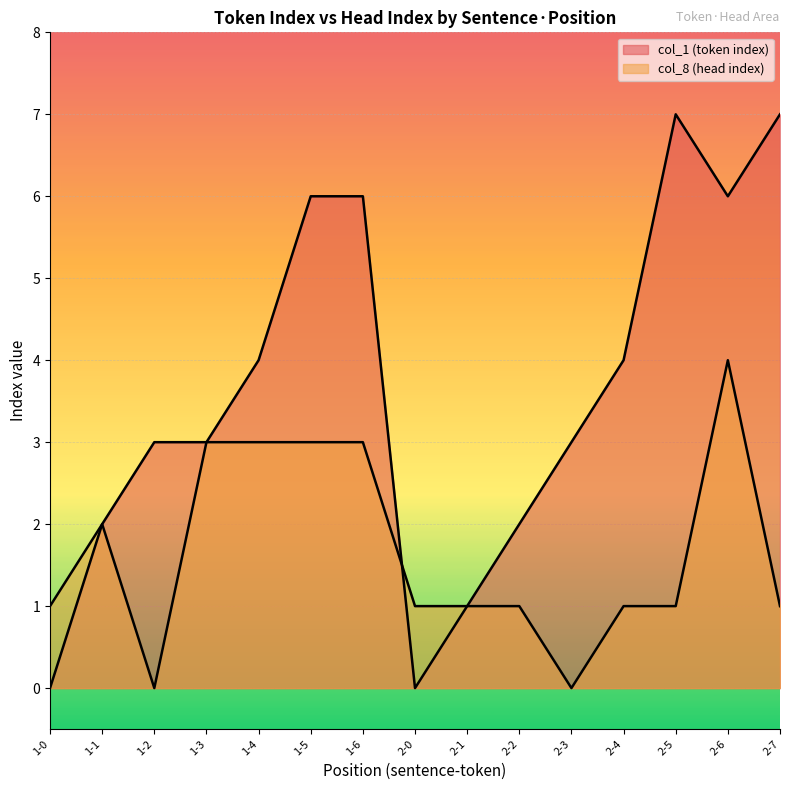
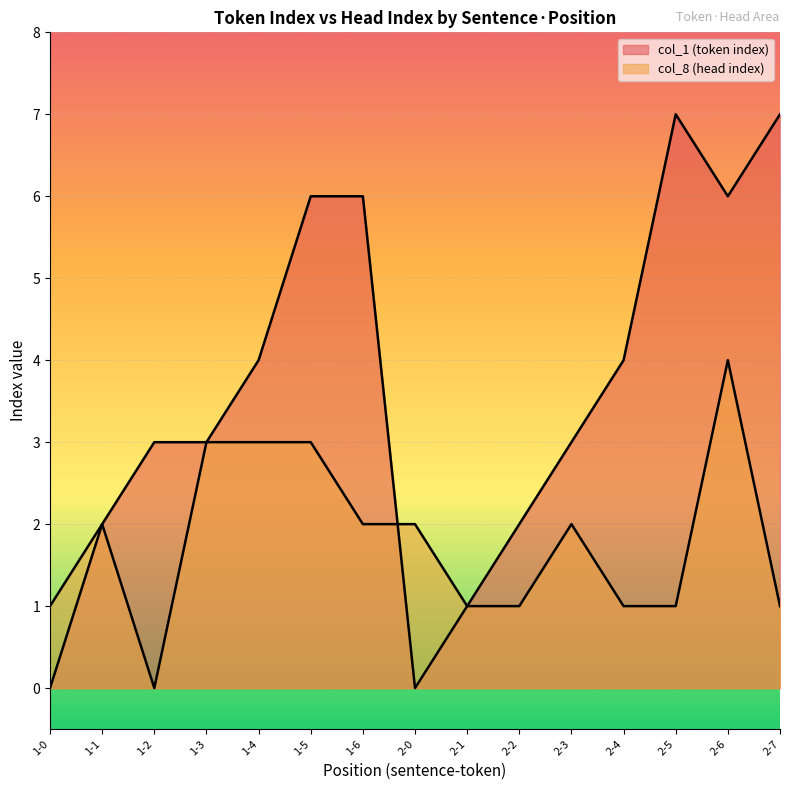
col_8 (head index), 1-6: 3 -> 2
col_8 (head index), 2-0: 1 -> 2
col_8 (head index), 2-3: 0 -> 2
